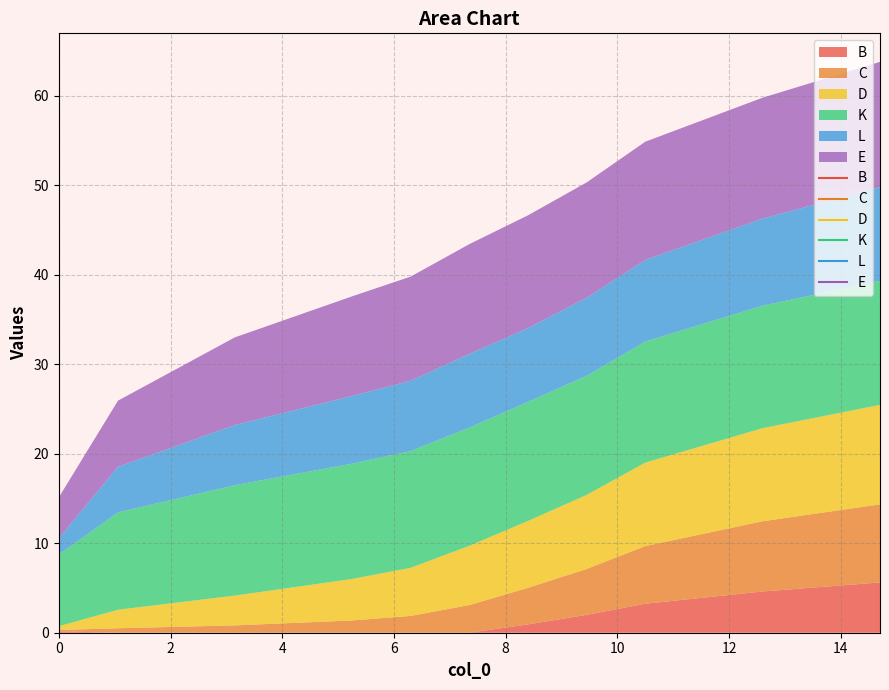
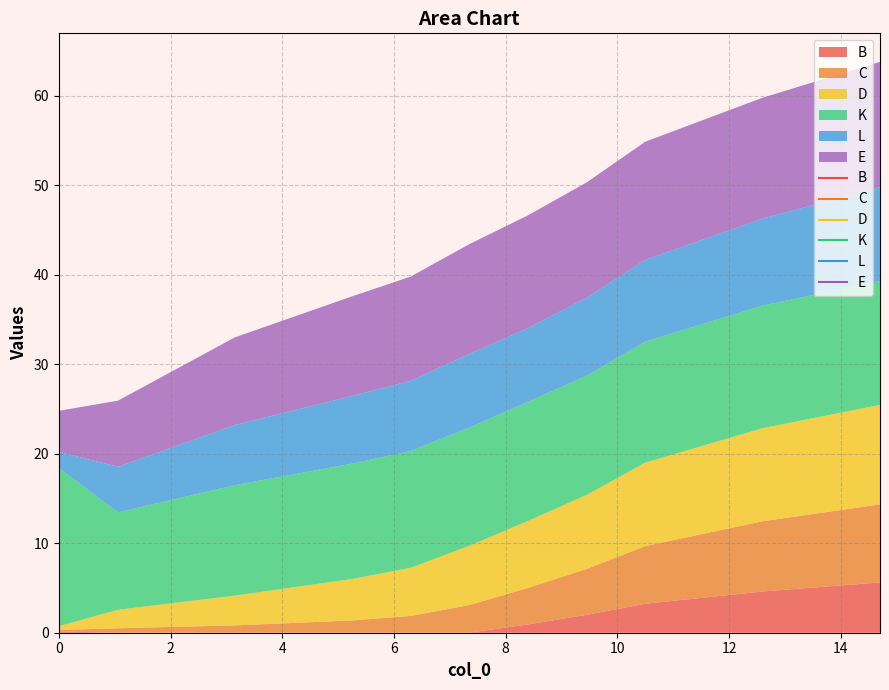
K, 0: 8 -> 18
